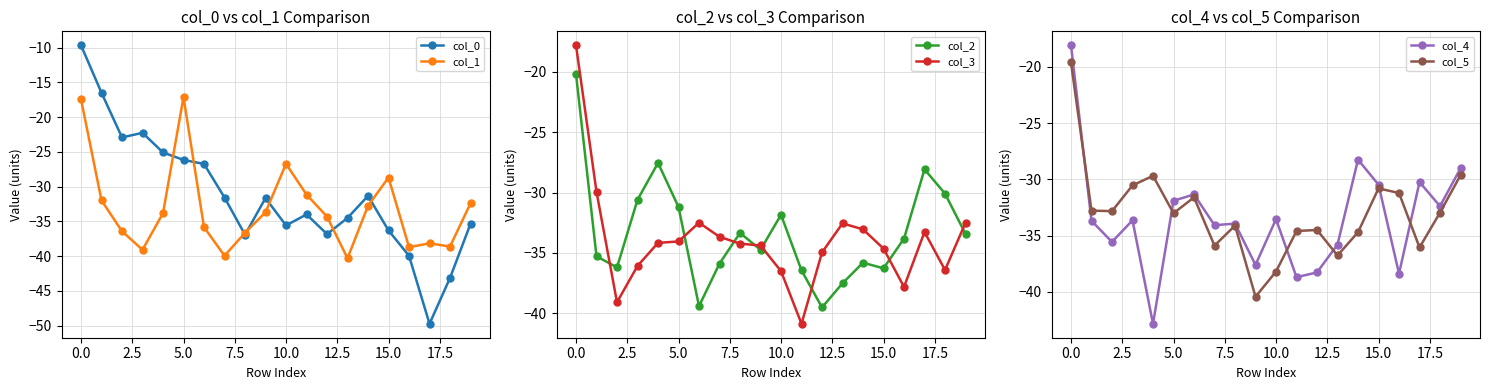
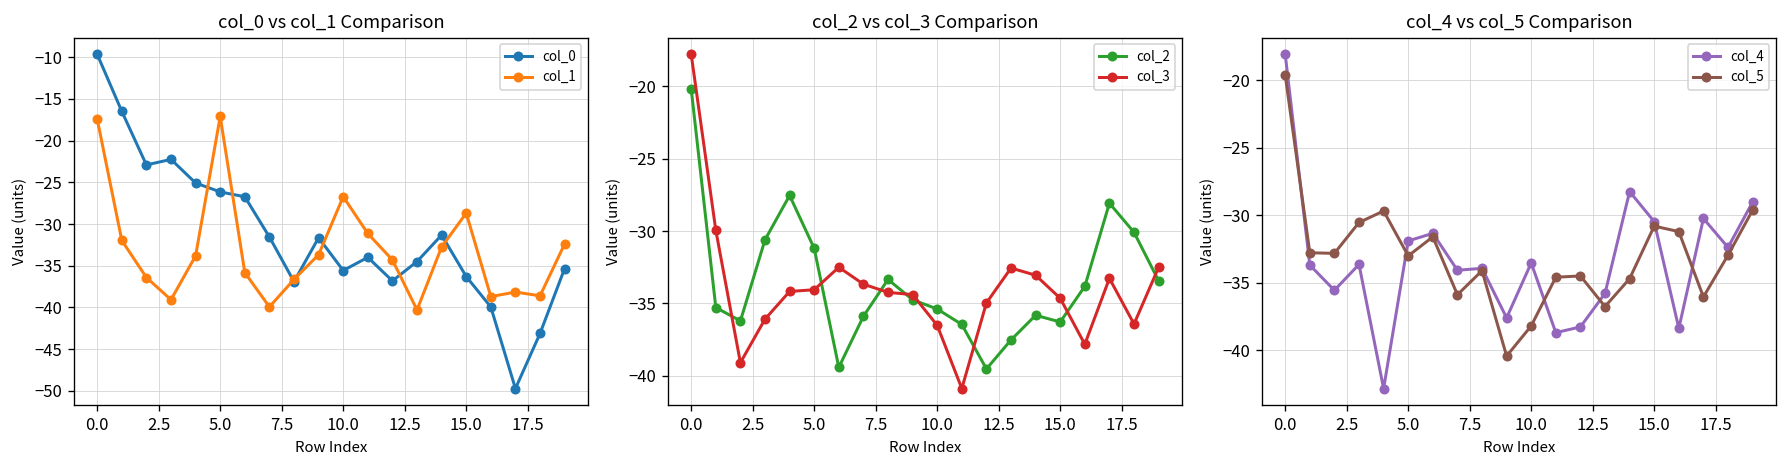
col_2 vs col_3 Comparison, col_2, 10.0: -31.8 -> -35.4
